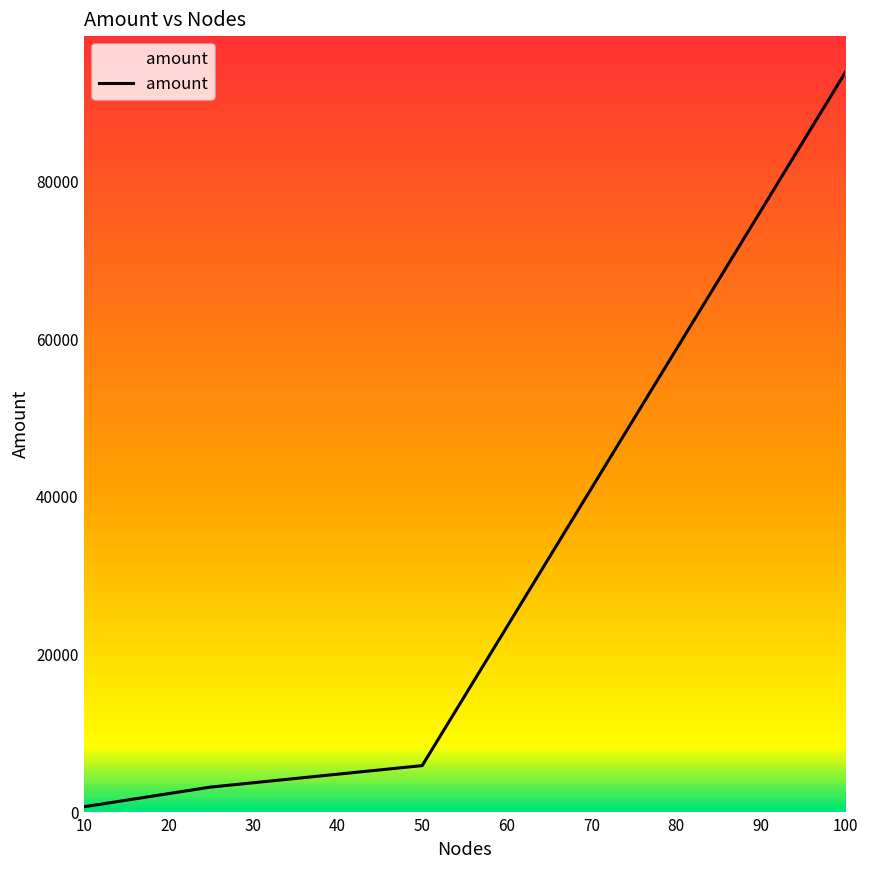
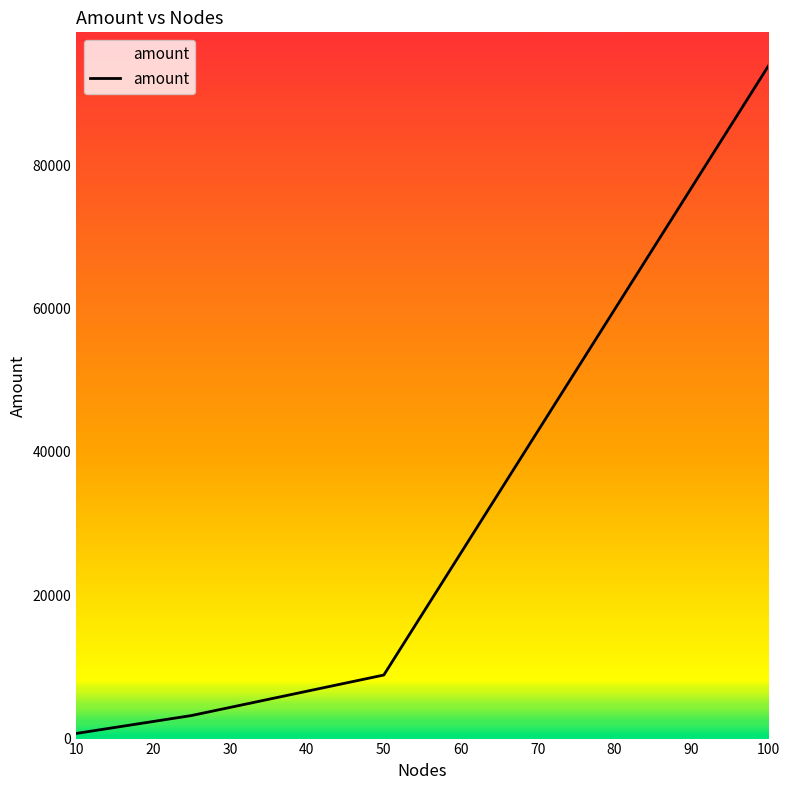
50: 6000 -> 9000
